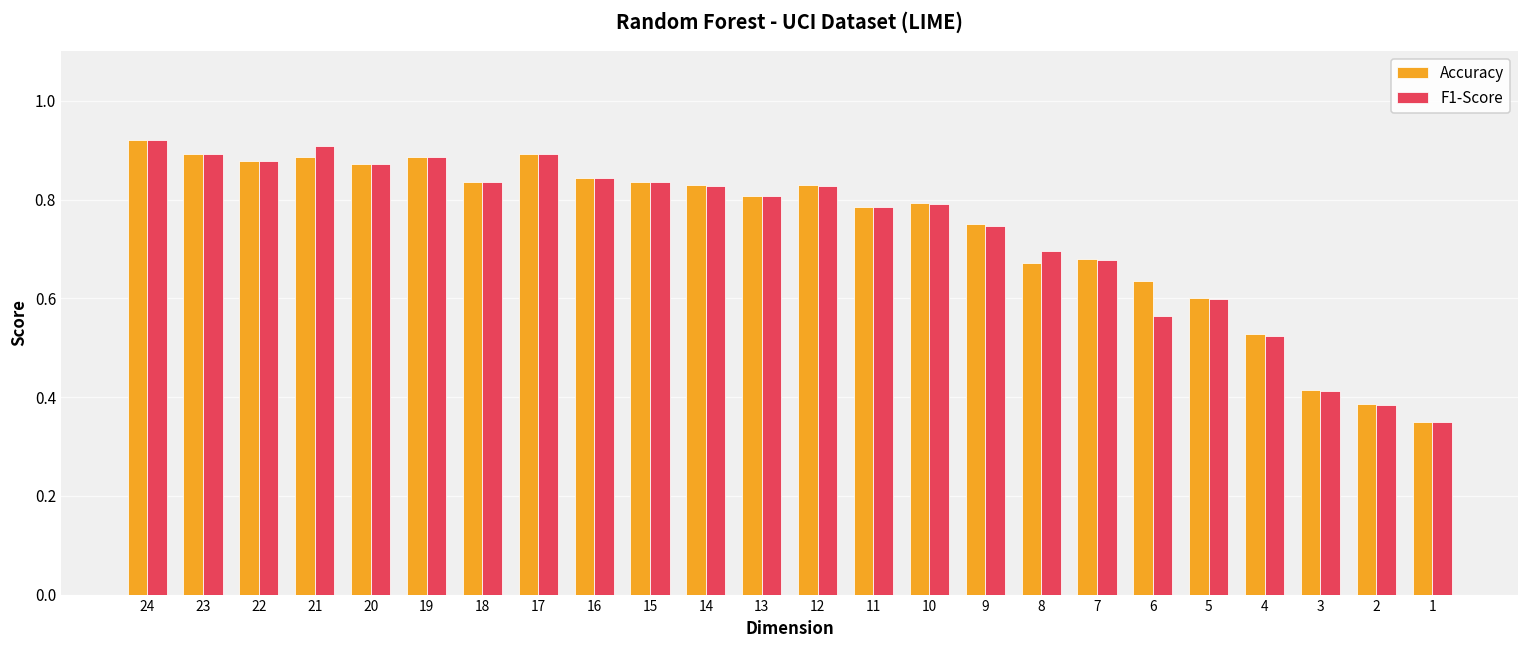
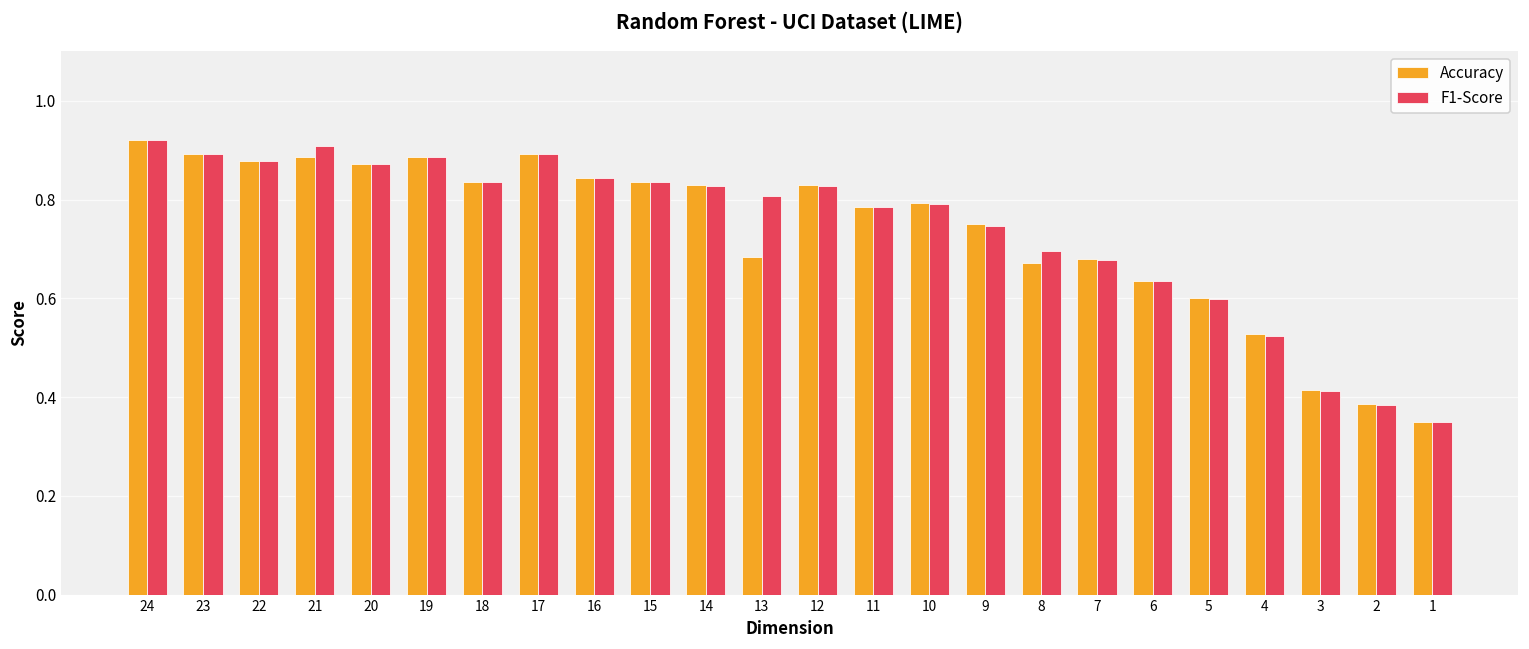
Accuracy, 13: 0.81 -> 0.68
F1-Score, 6: 0.56 -> 0.63
